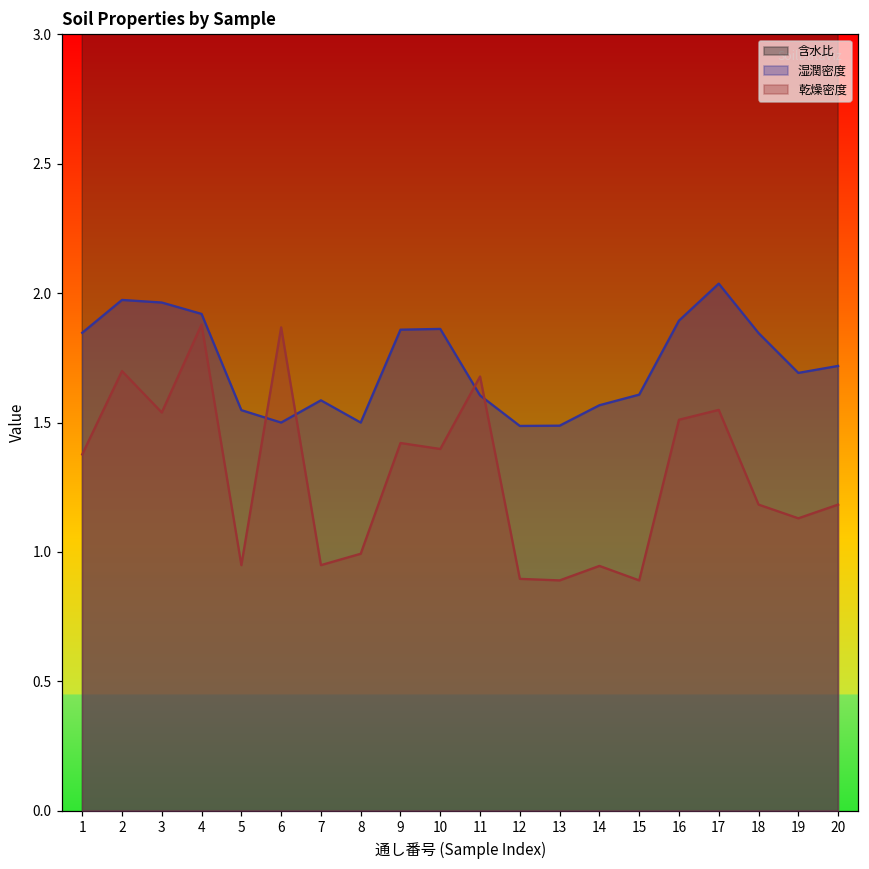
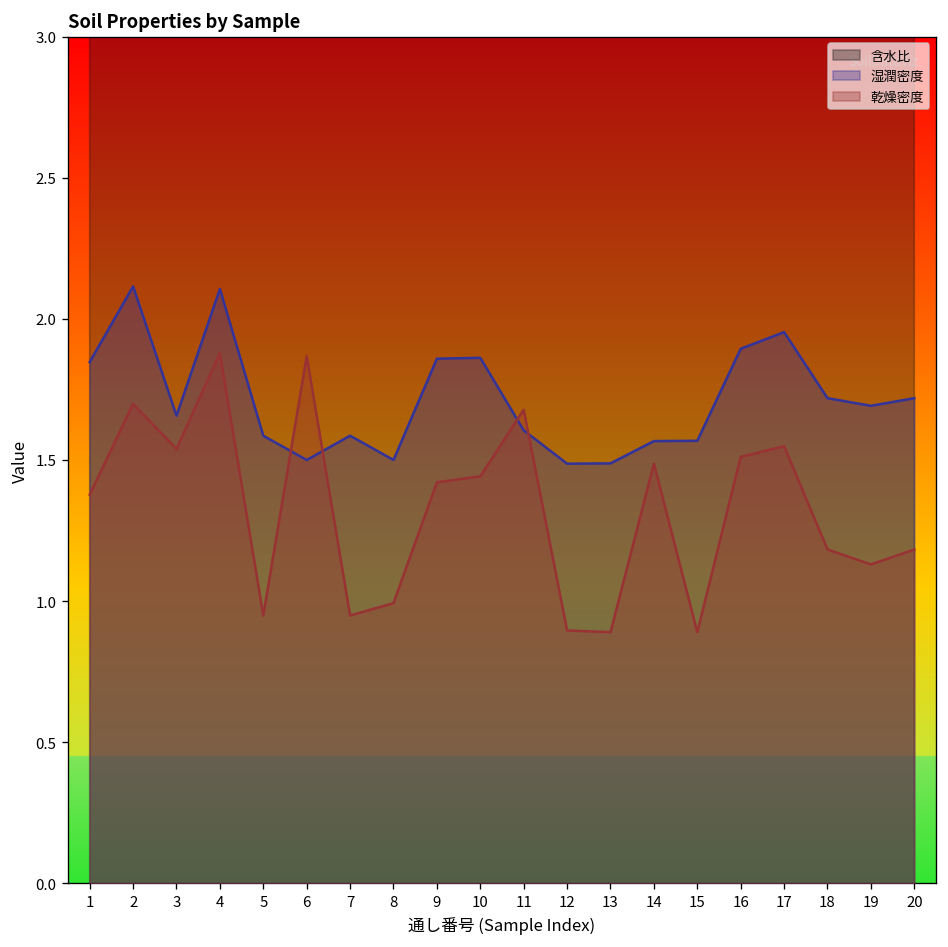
湿潤密度, 2: 1.97 -> 2.12
湿潤密度, 3: 1.96 -> 1.66
湿潤密度, 4: 1.92 -> 2.11
湿潤密度, 5: 1.55 -> 1.59
乾燥密度, 10: 1.40 -> 1.44
乾燥密度, 14: 0.95 -> 1.49
湿潤密度, 15: 1.61 -> 1.57
湿潤密度, 17: 2.04 -> 1.95
湿潤密度, 18: 1.85 -> 1.72
